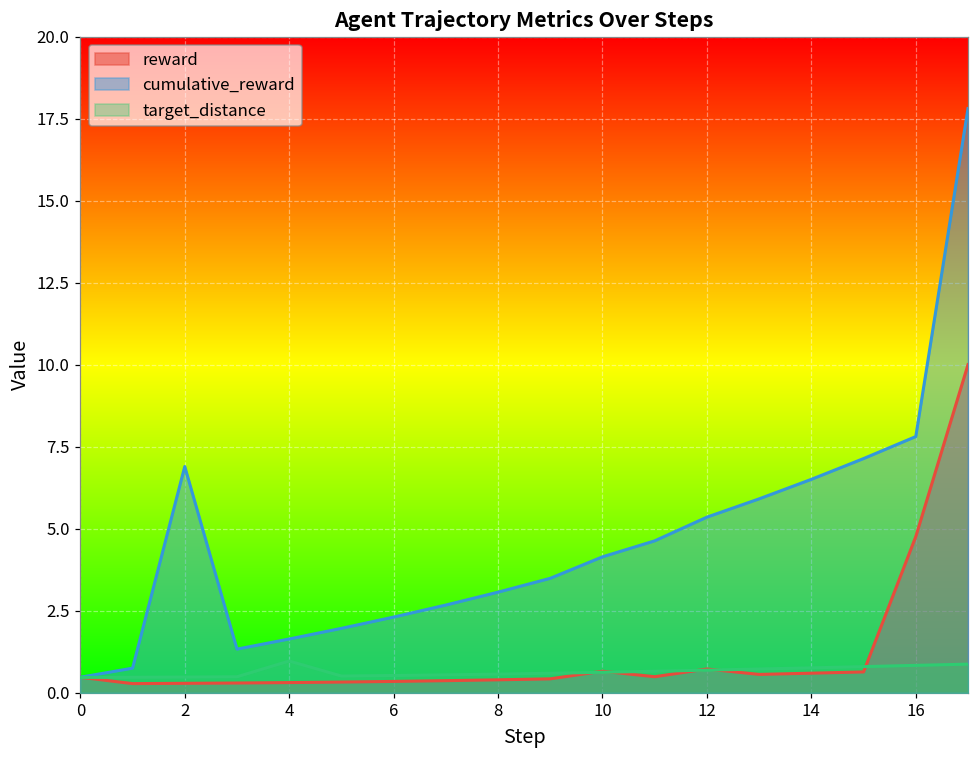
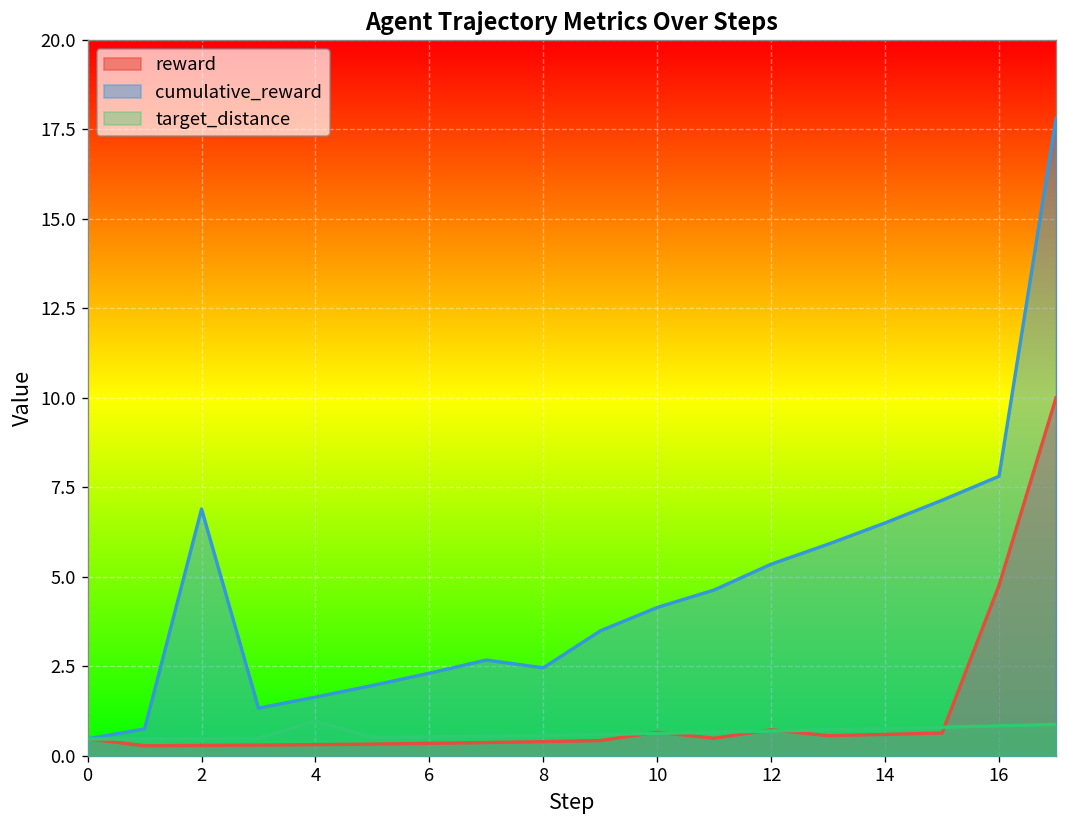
cumulative_reward, 8: 3.1 -> 2.5
